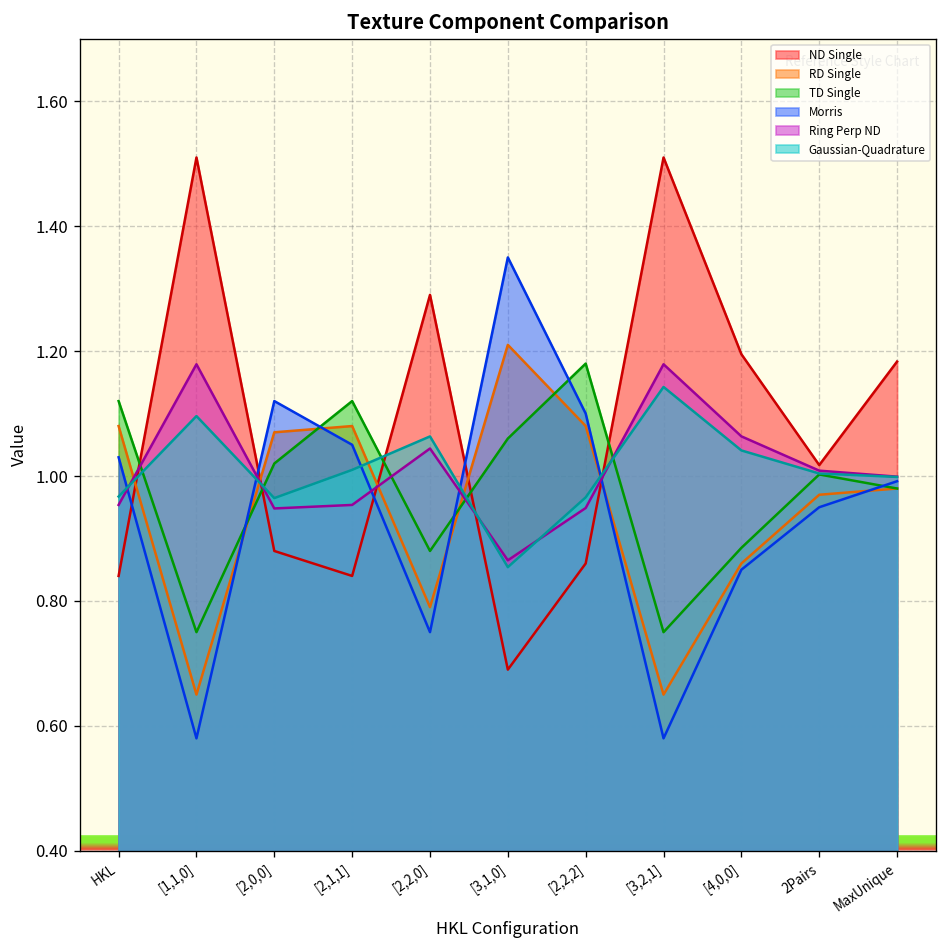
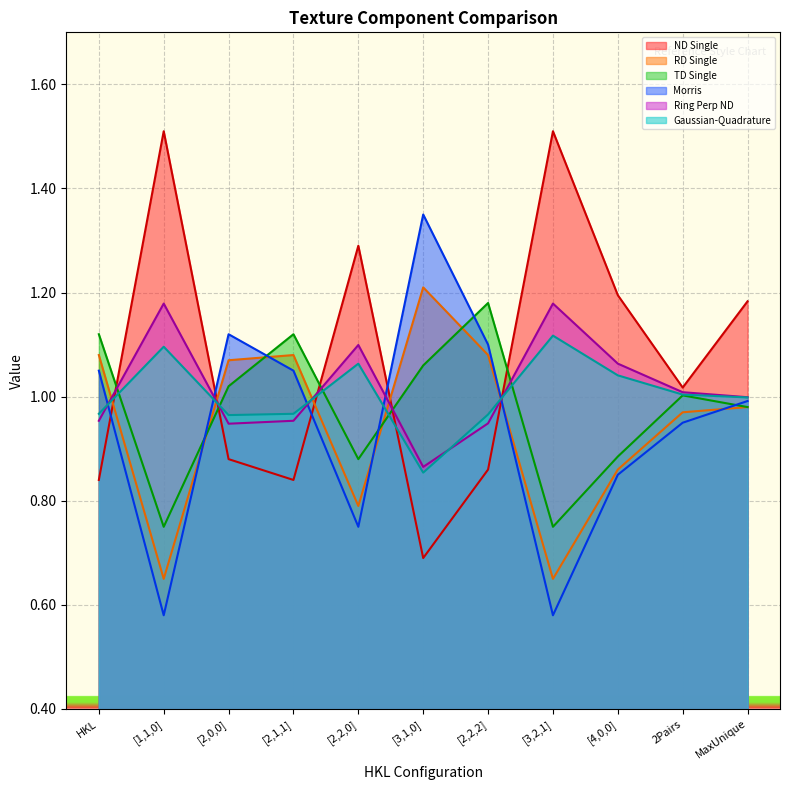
Morris, HKL: 1.03 -> 1.05
Gaussian-Quadrature, [2,1,1]: 1.01 -> 0.97
Ring Perp ND, [2,2,0]: 1.04 -> 1.10
Gaussian-Quadrature, [3,2,1]: 1.14 -> 1.12
